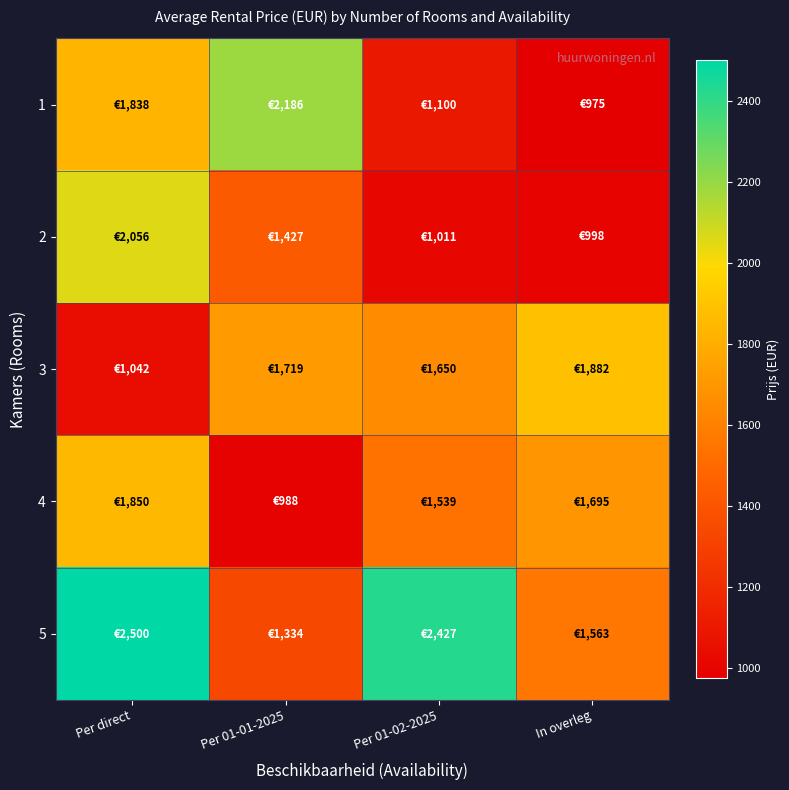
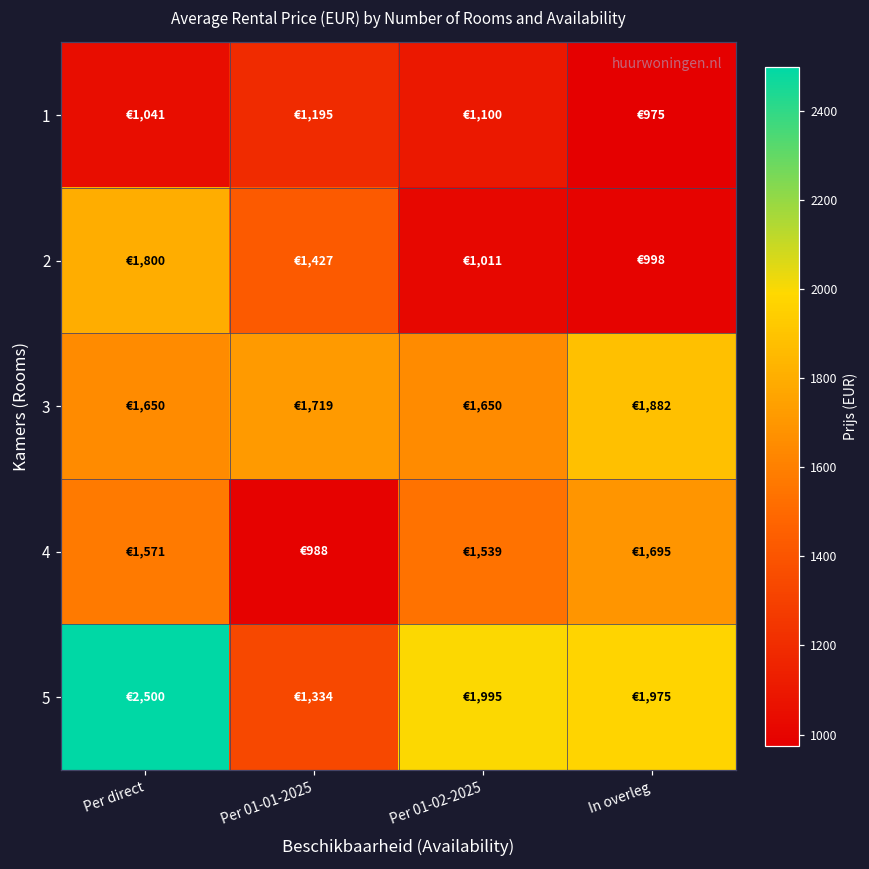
1, Per direct: €1,838 -> €1,041
1, Per 01-01-2025: €2,186 -> €1,195
2, Per direct: €2,056 -> €1,800
3, Per direct: €1,042 -> €1,650
4, Per direct: €1,850 -> €1,571
5, Per 01-02-2025: €2,427 -> €1,995
5, In overleg: €1,563 -> €1,975
